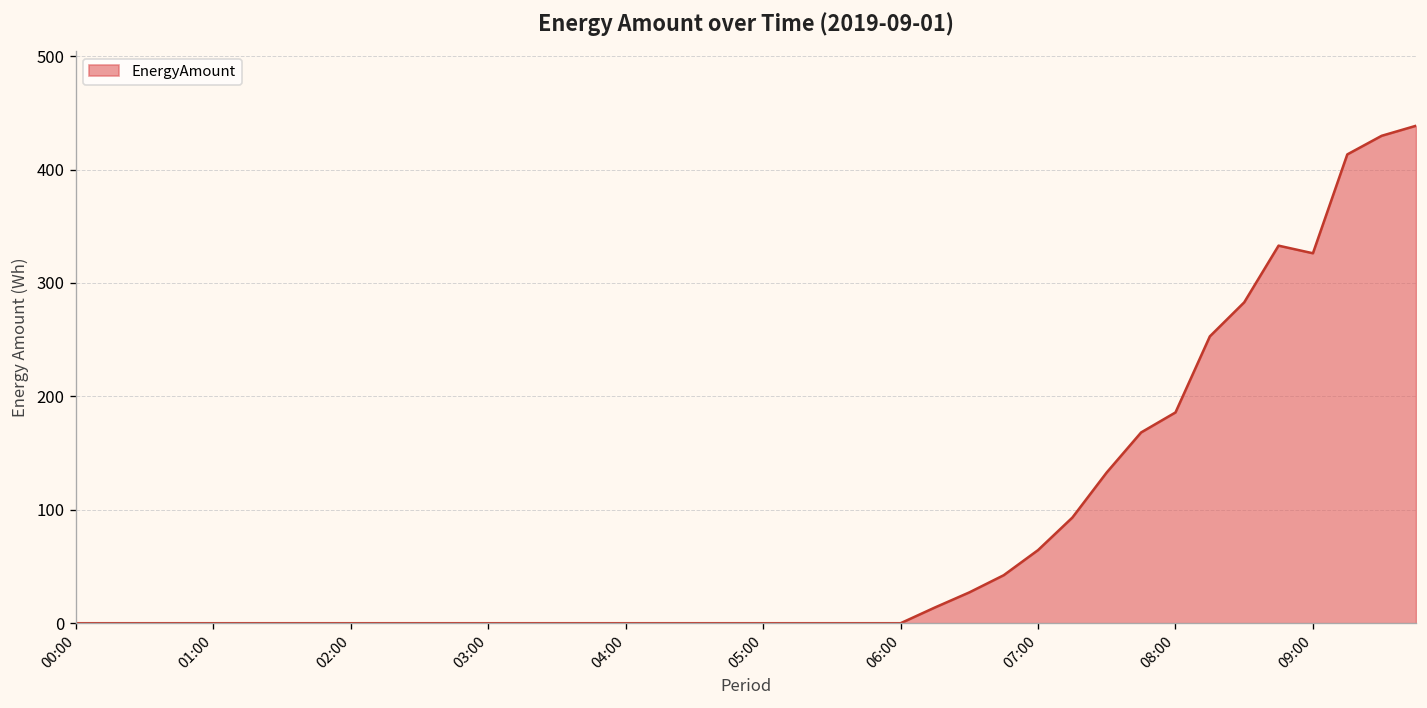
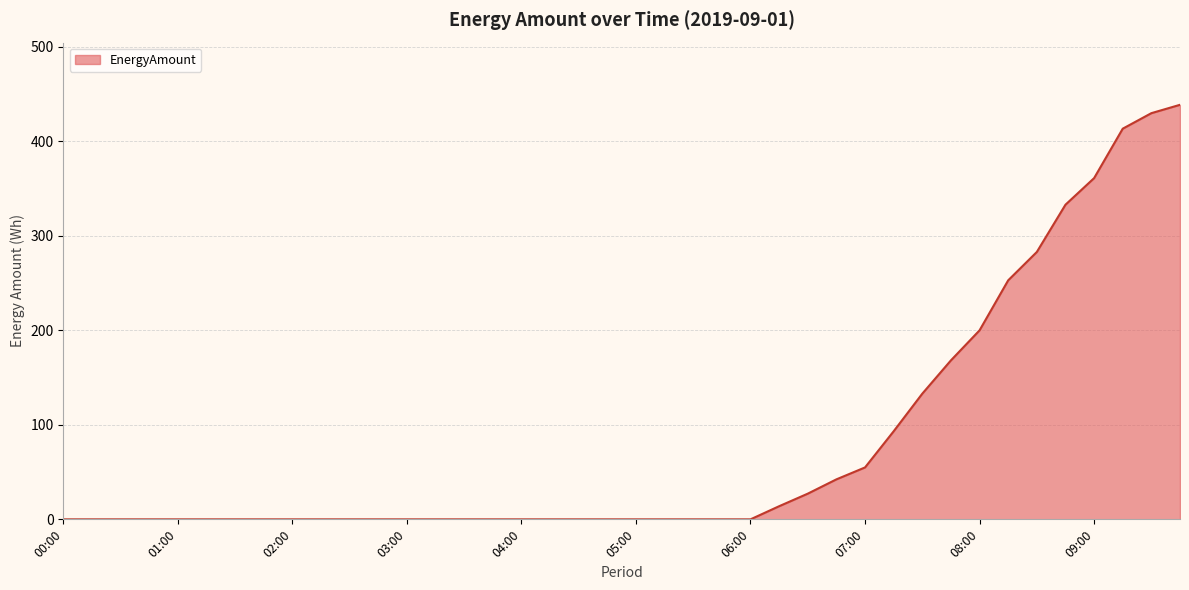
07:00: 60 -> 50
08:00: 190 -> 200
09:00: 330 -> 360
